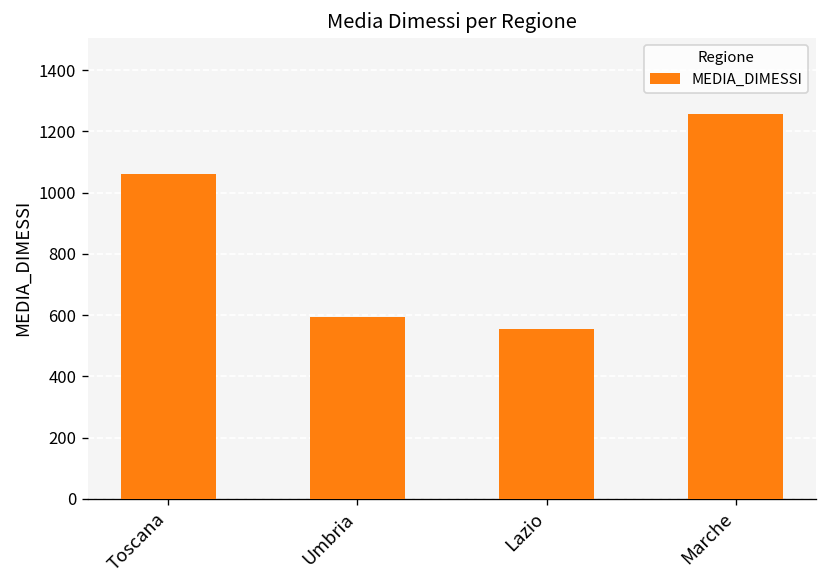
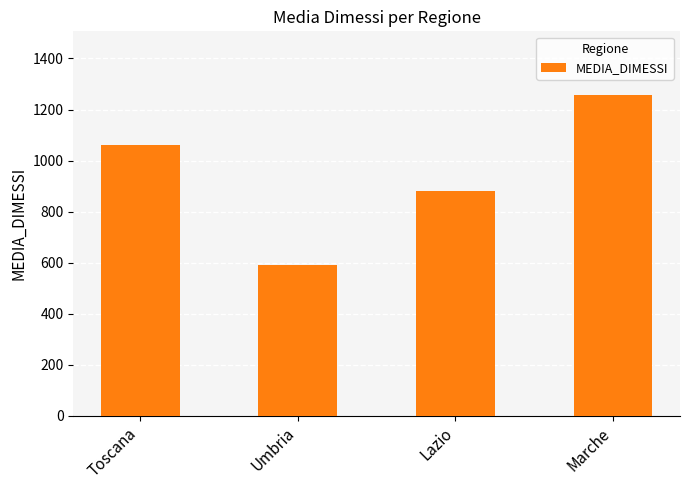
Lazio: 550 -> 880
